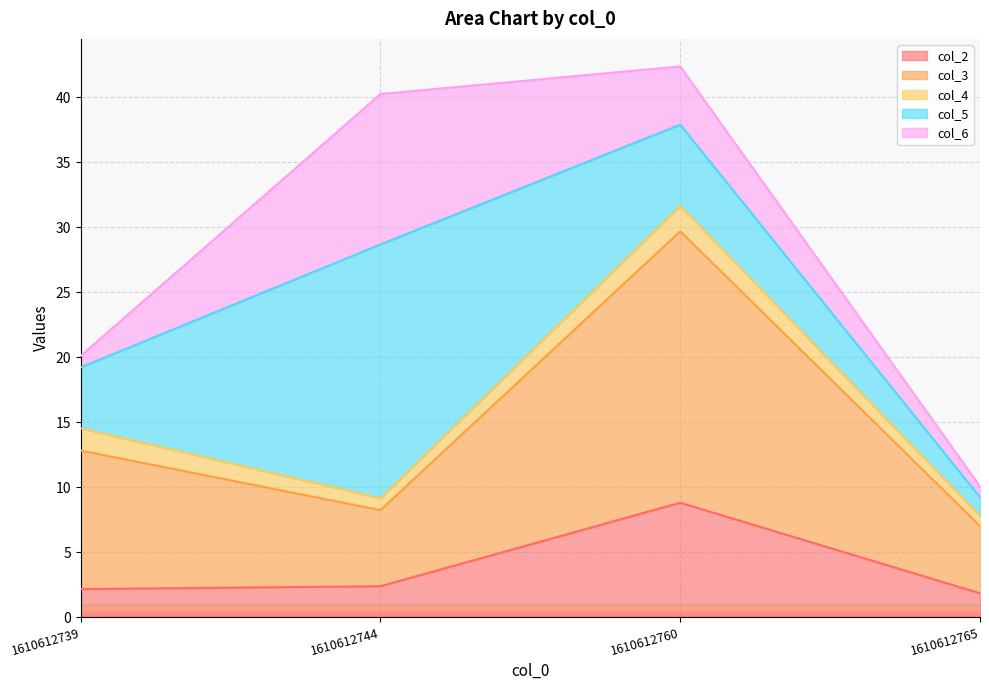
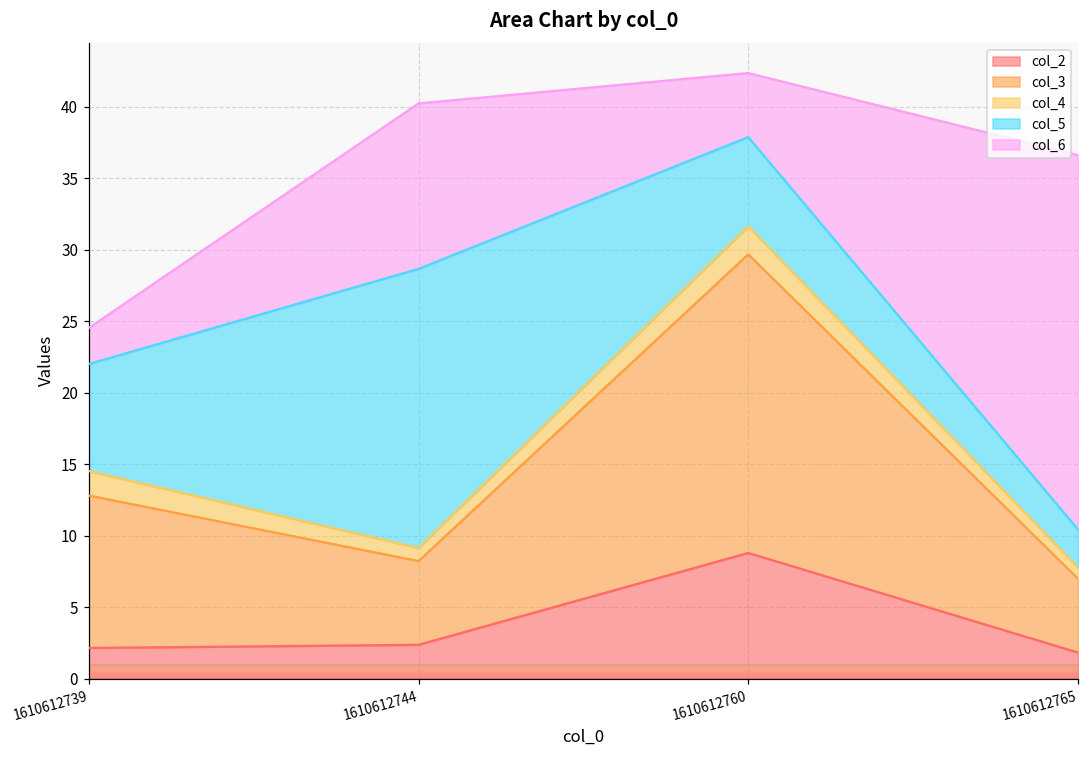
col_5, 1610612739: 4.7 -> 7.5
col_6, 1610612739: 0.9 -> 2.5
col_5, 1610612765: 1.4 -> 2.7
col_6, 1610612765: 0.8 -> 26.2
